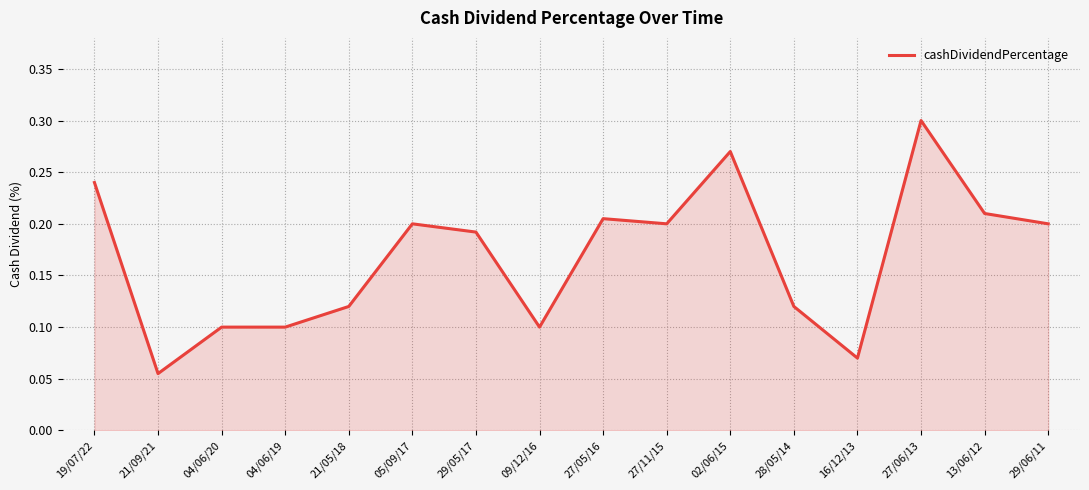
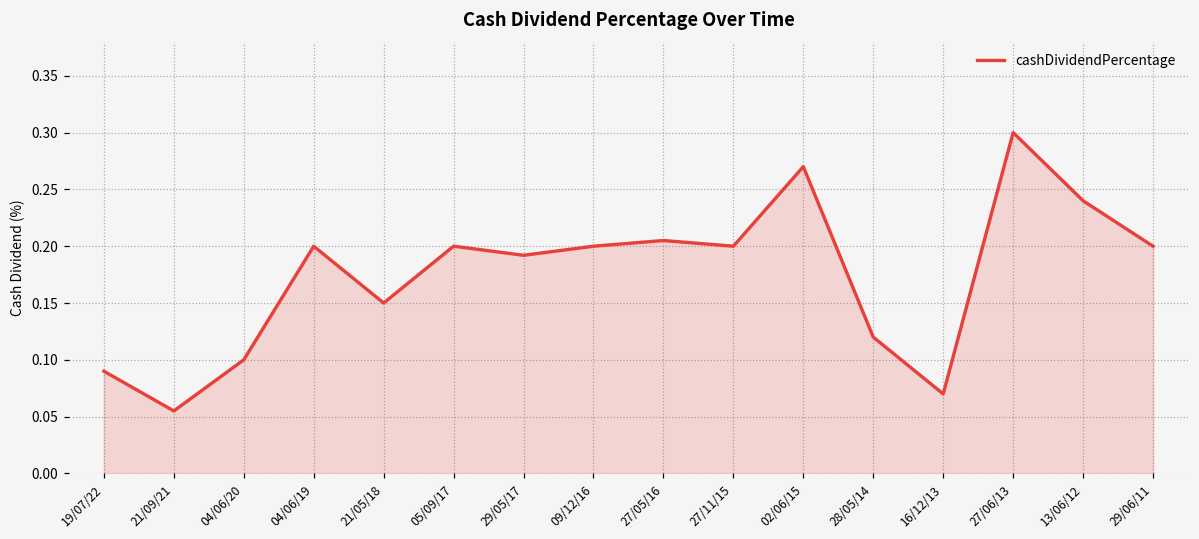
19/07/22: 0.24 -> 0.09
04/06/19: 0.1 -> 0.2
21/05/18: 0.12 -> 0.15
09/12/16: 0.1 -> 0.2
13/06/12: 0.21 -> 0.24
